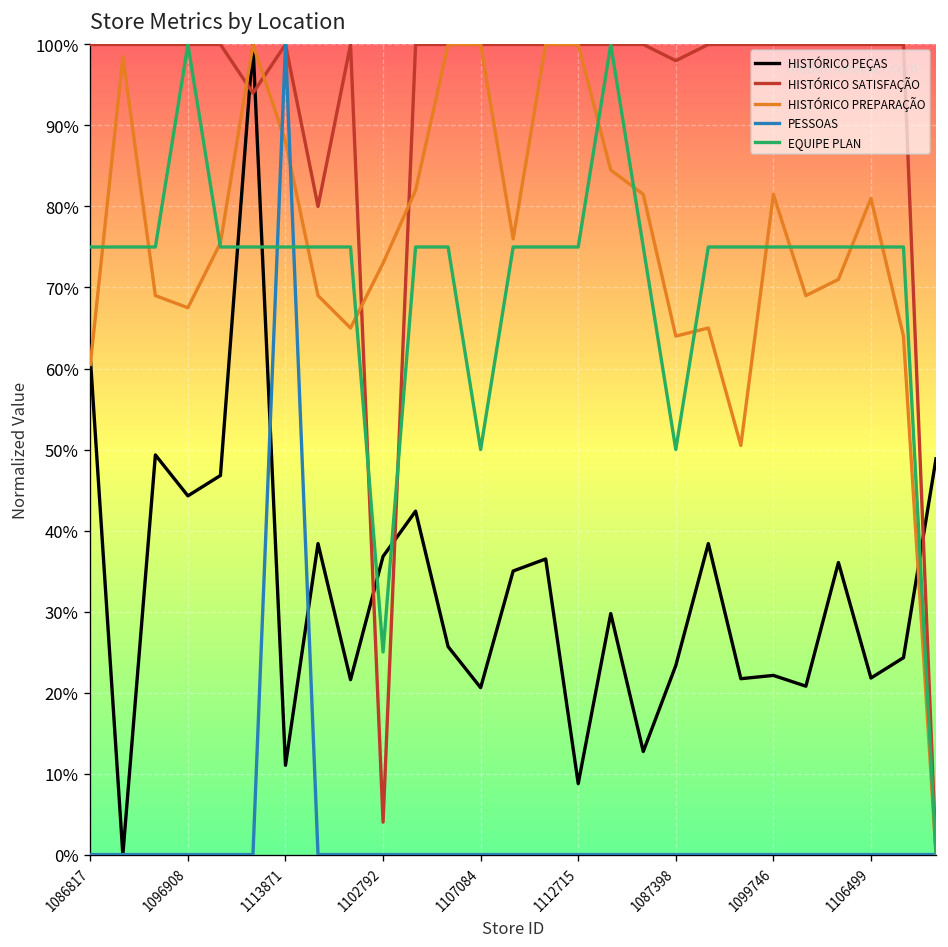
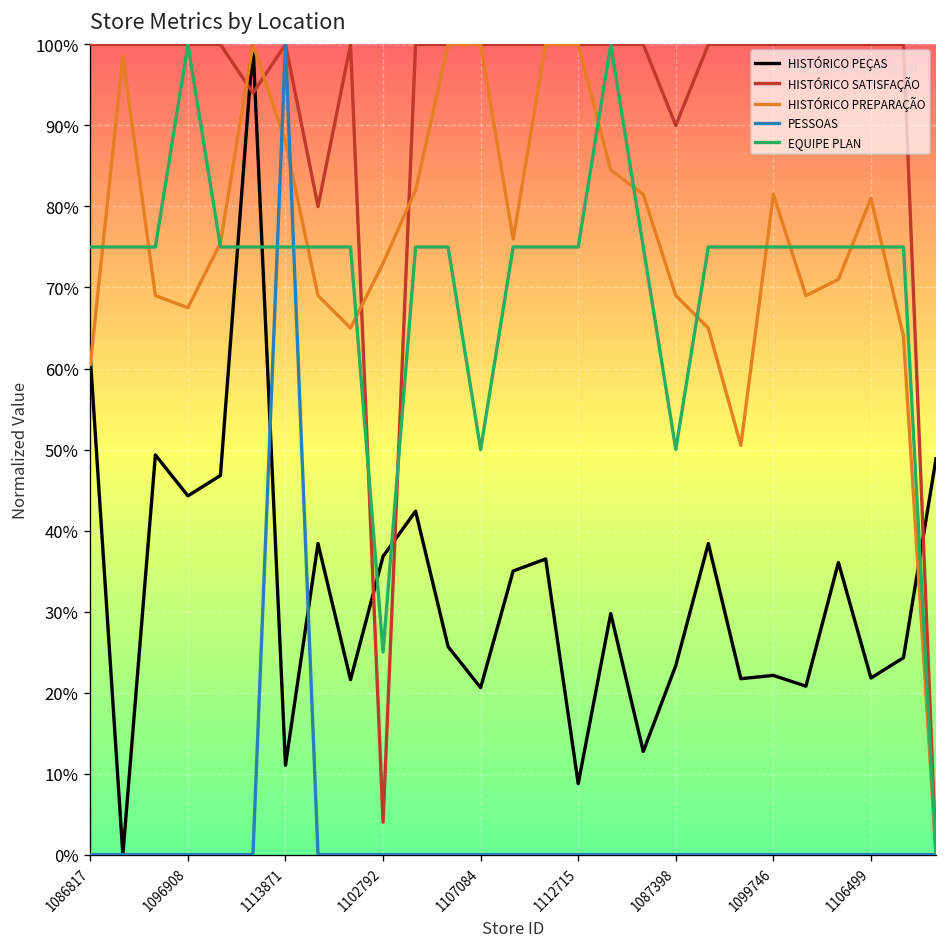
HISTÓRICO SATISFAÇÃO, 1087398: 98% -> 90%
HISTÓRICO PREPARAÇÃO, 1087398: 64% -> 69%
